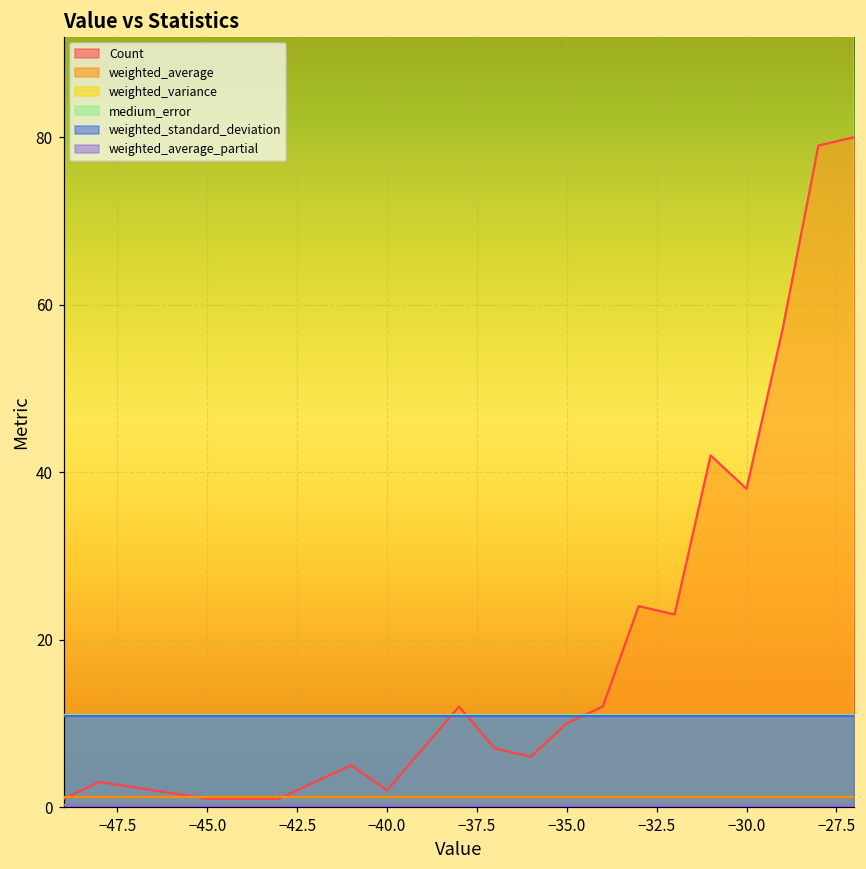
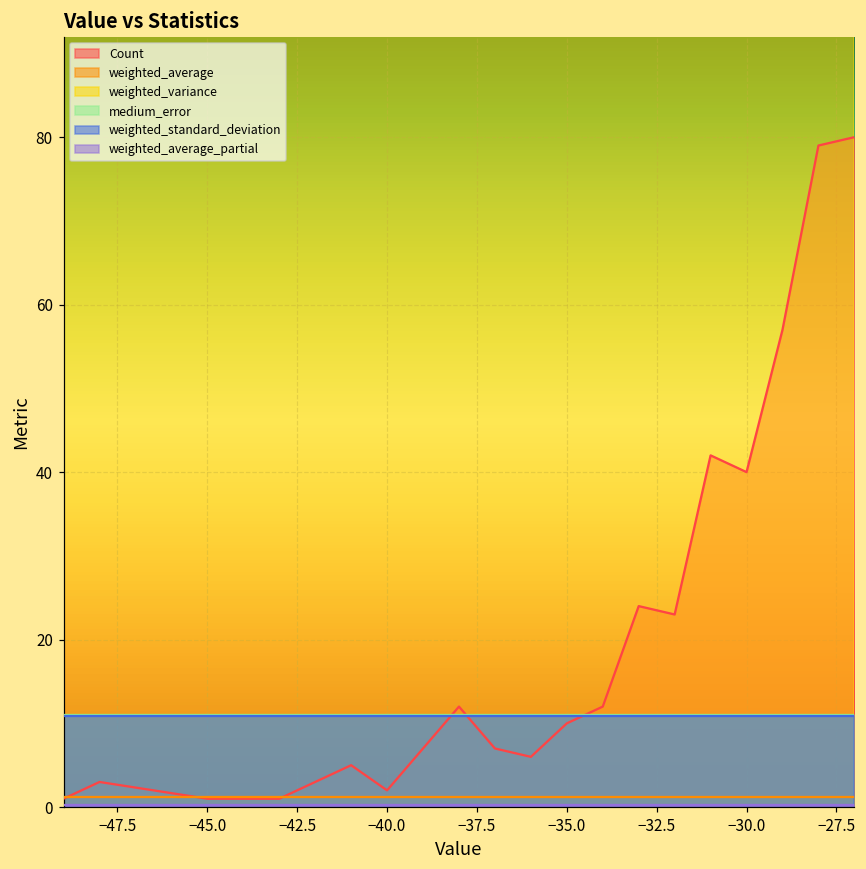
Count, −30.0: 38 -> 40
